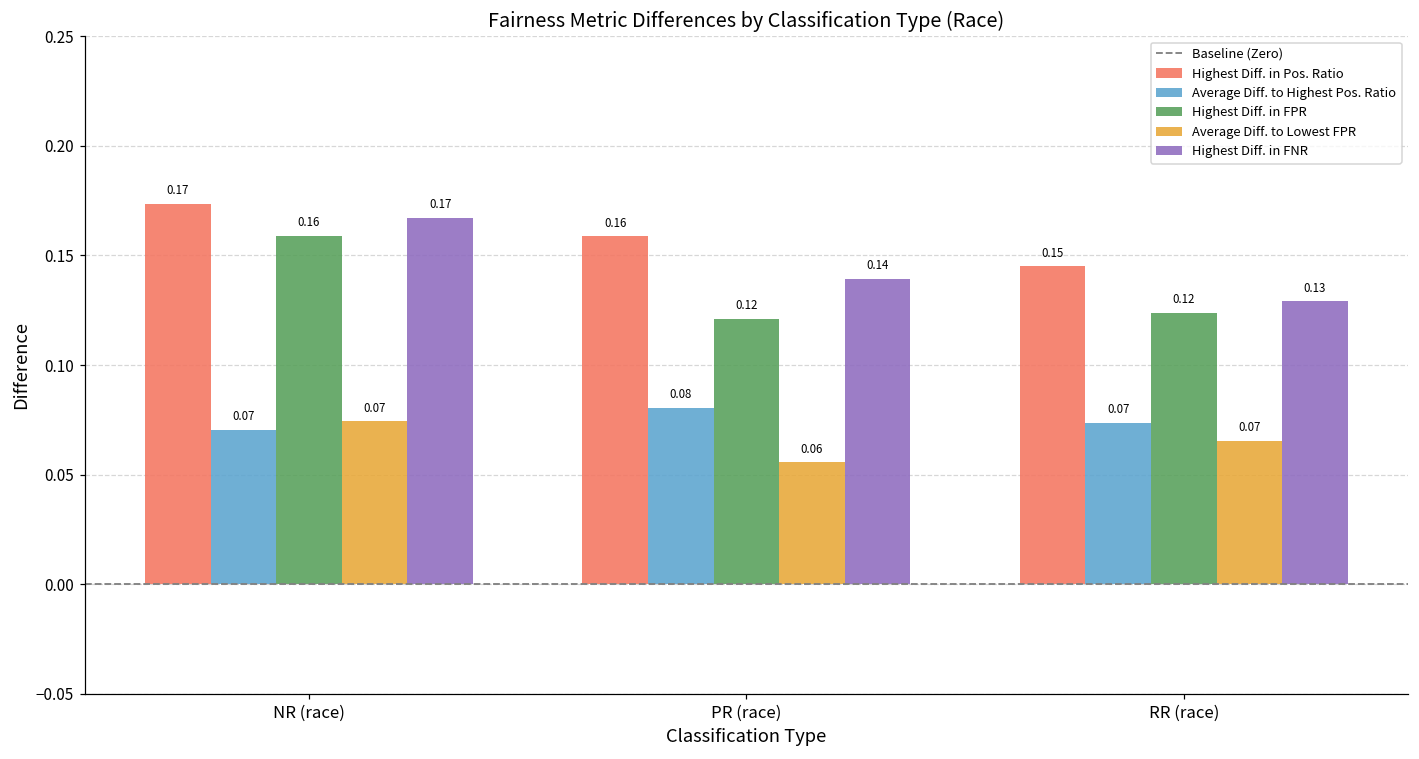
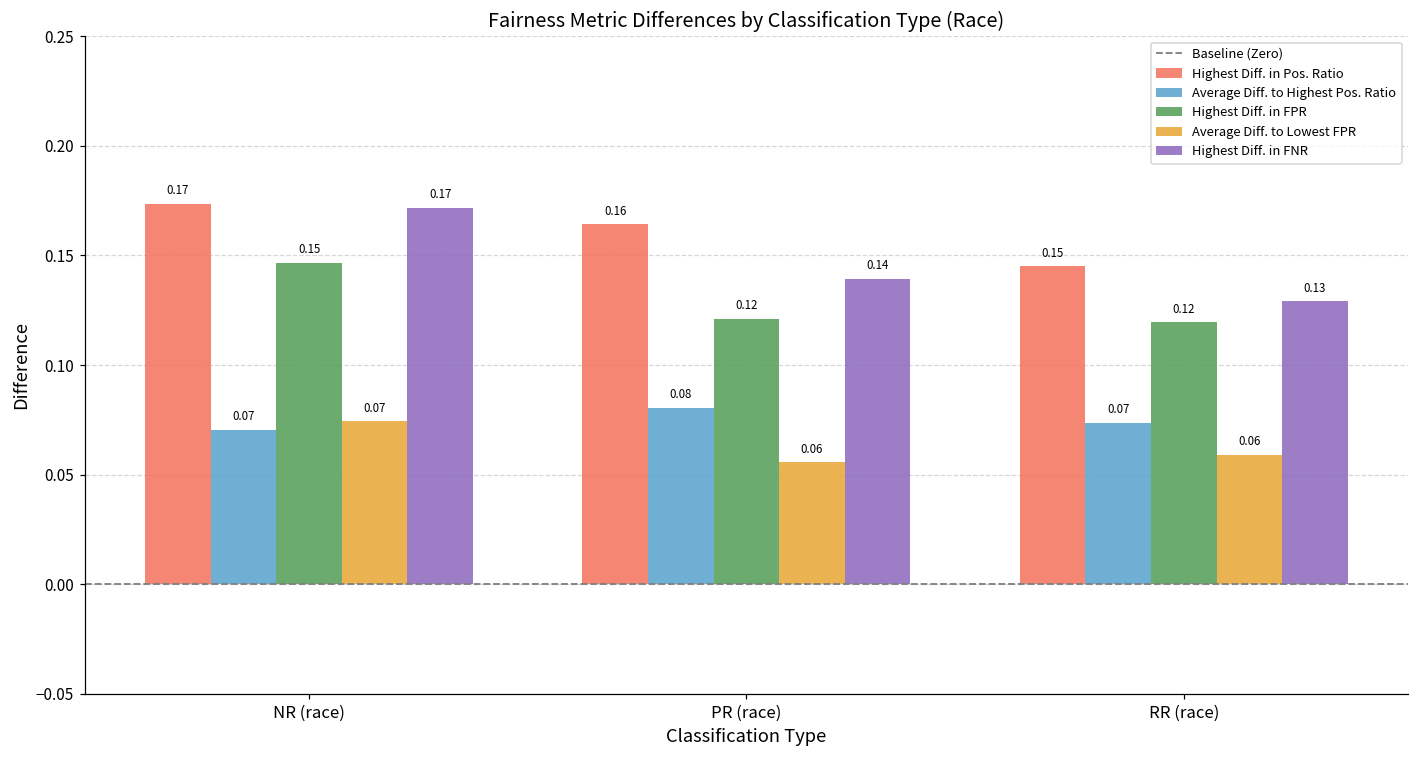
Highest Diff. in FPR, NR (race): 0.16 -> 0.15
Highest Diff. in FNR, NR (race): 0.167 -> 0.172
Highest Diff. in Pos. Ratio, PR (race): 0.159 -> 0.164
Highest Diff. in FPR, RR (race): 0.124 -> 0.120
Average Diff. to Lowest FPR, RR (race): 0.07 -> 0.06
